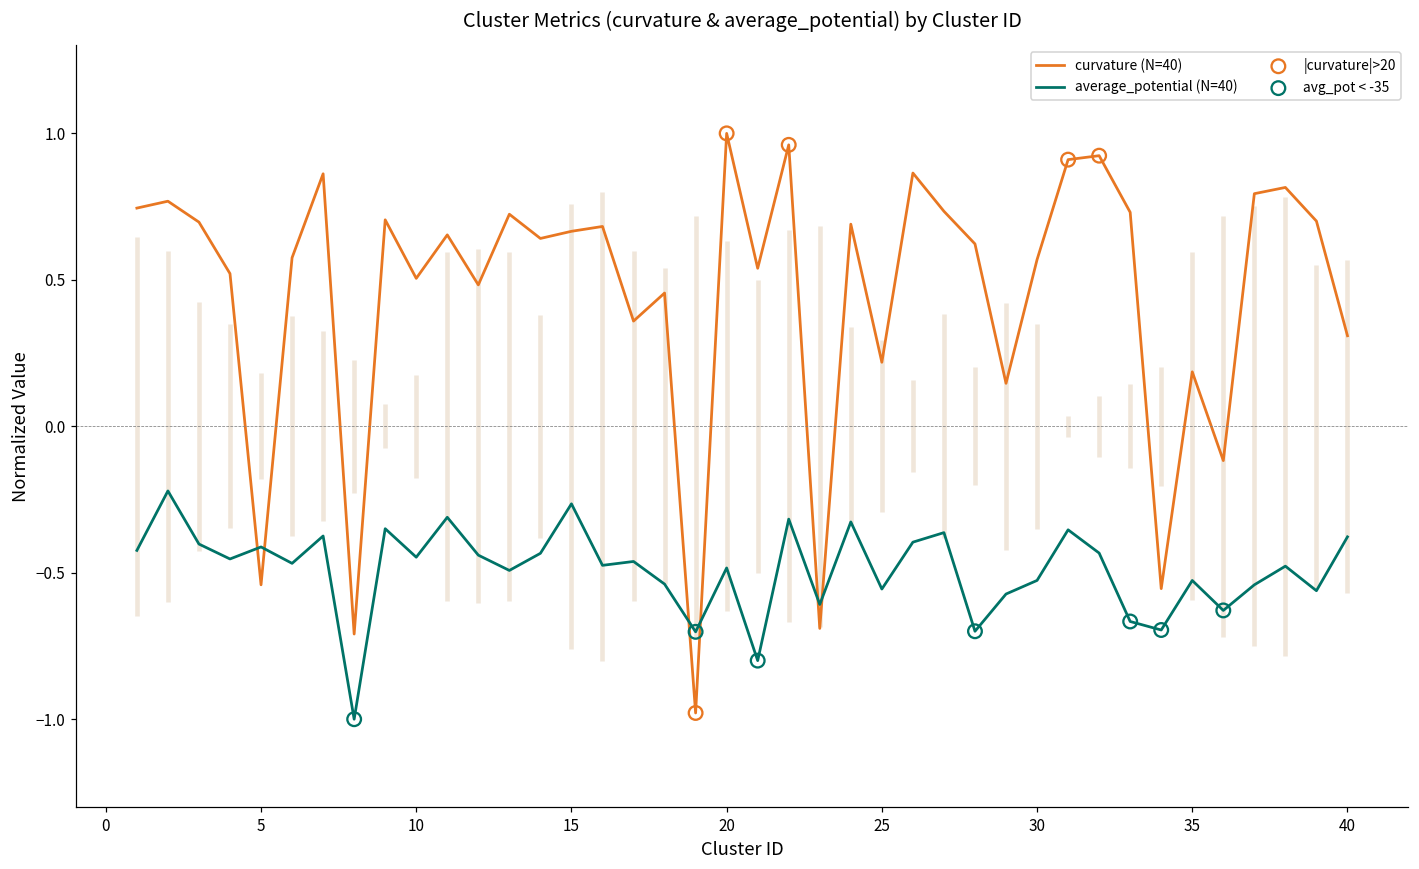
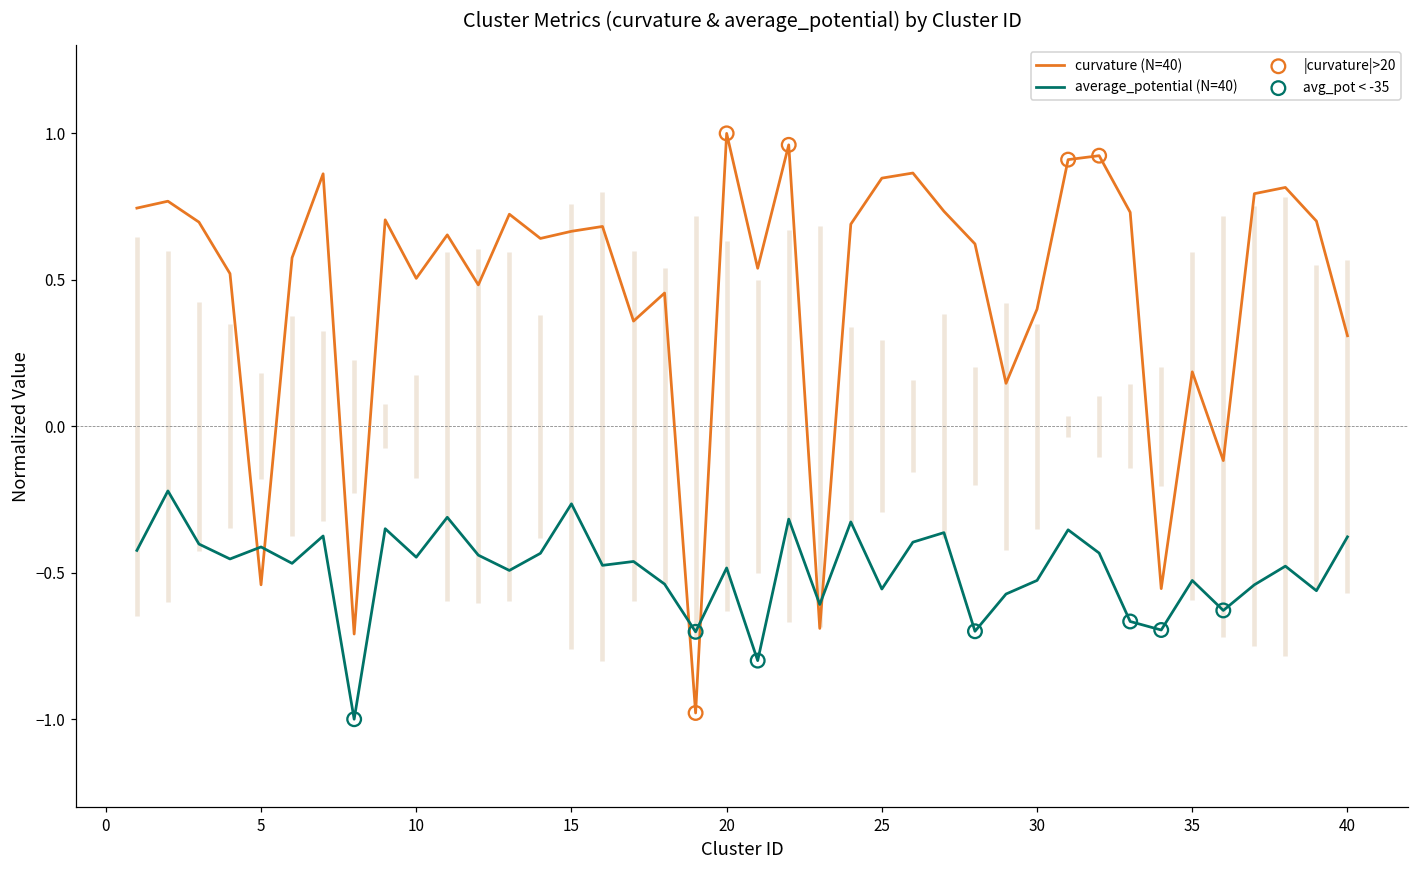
curvature (N=40), 25: 0.22 -> 0.85
curvature (N=40), 30: 0.57 -> 0.40
